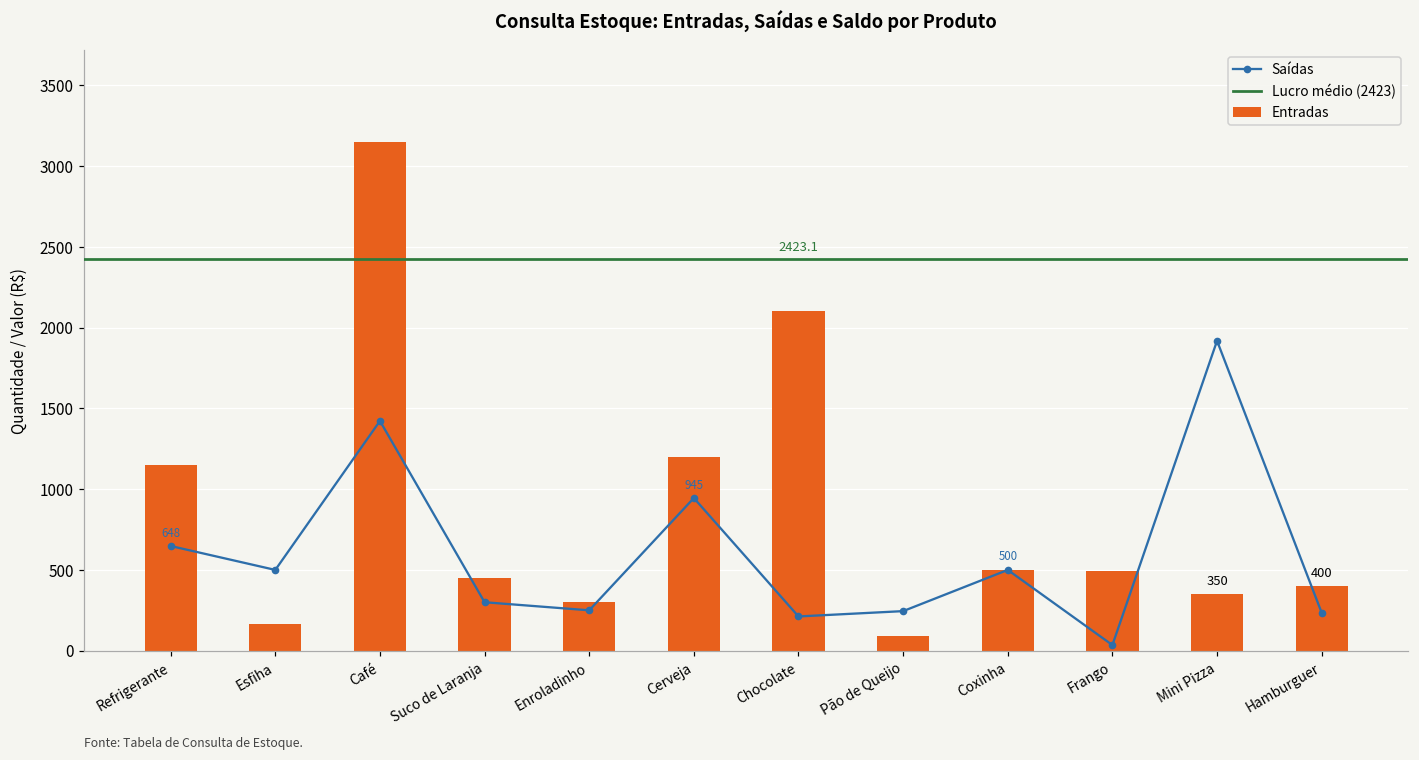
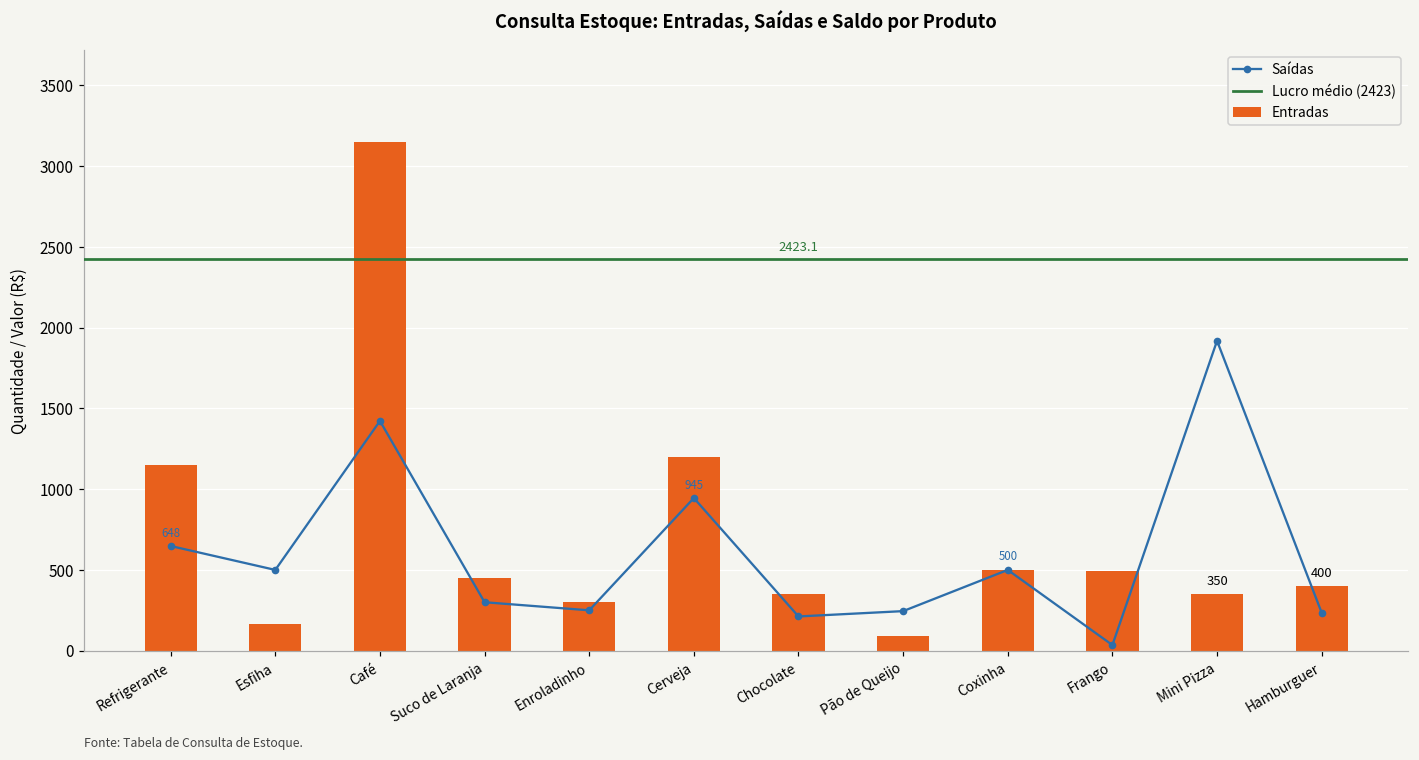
Entradas, Chocolate: 2100 -> 350
